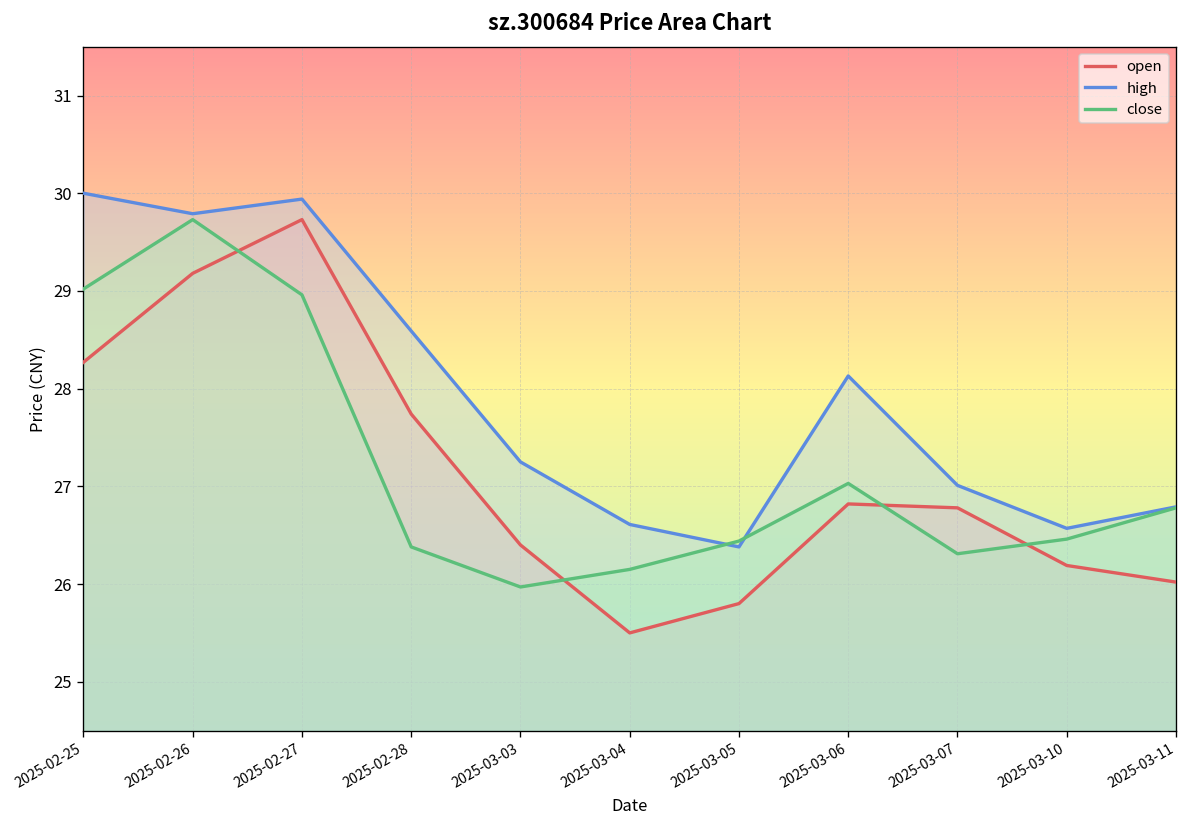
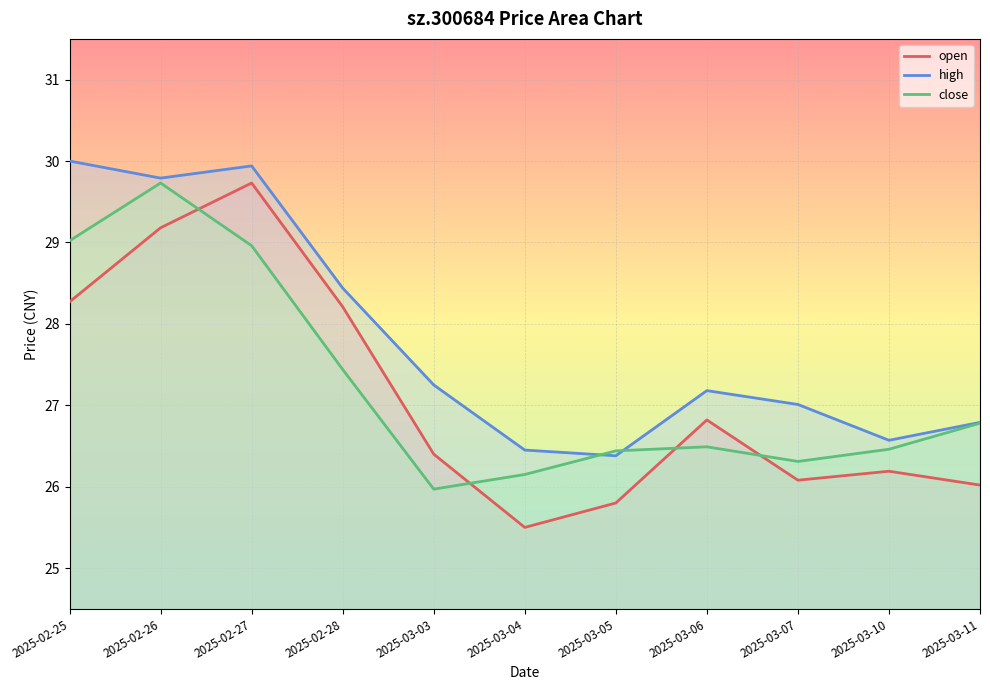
open, 2025-02-28: 27.7 -> 28.2
high, 2025-02-28: 28.6 -> 28.4
close, 2025-02-28: 26.4 -> 27.4
high, 2025-03-04: 26.6 -> 26.5
high, 2025-03-06: 28.1 -> 27.2
close, 2025-03-06: 27.0 -> 26.5
open, 2025-03-07: 26.8 -> 26.1
